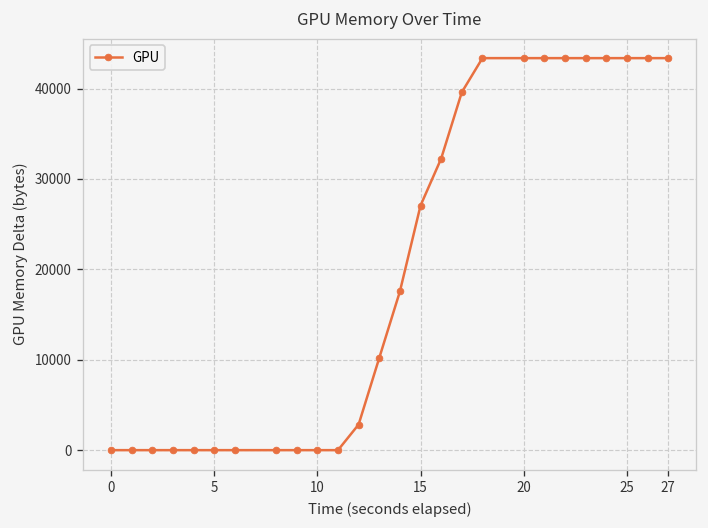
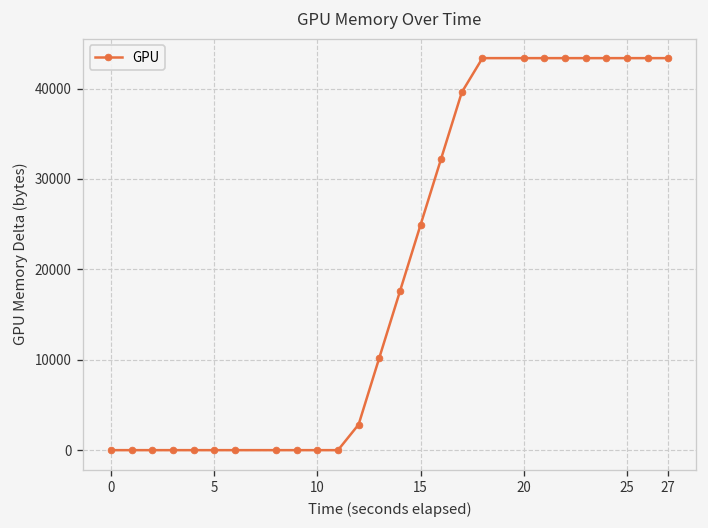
15: 27000 -> 25000
